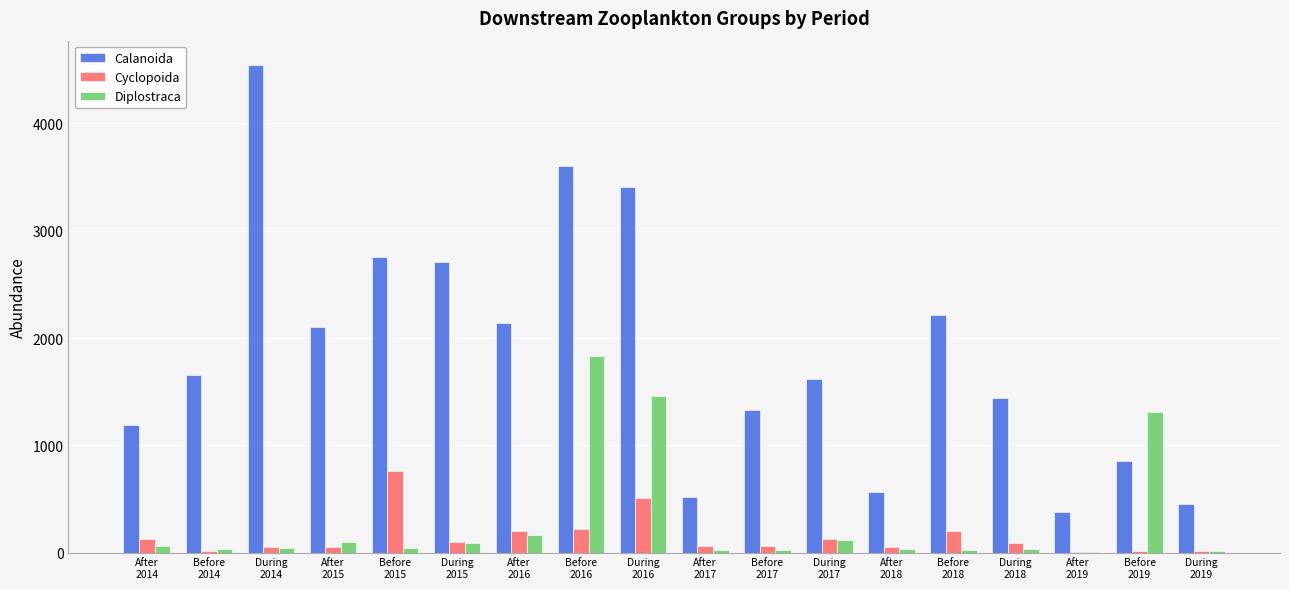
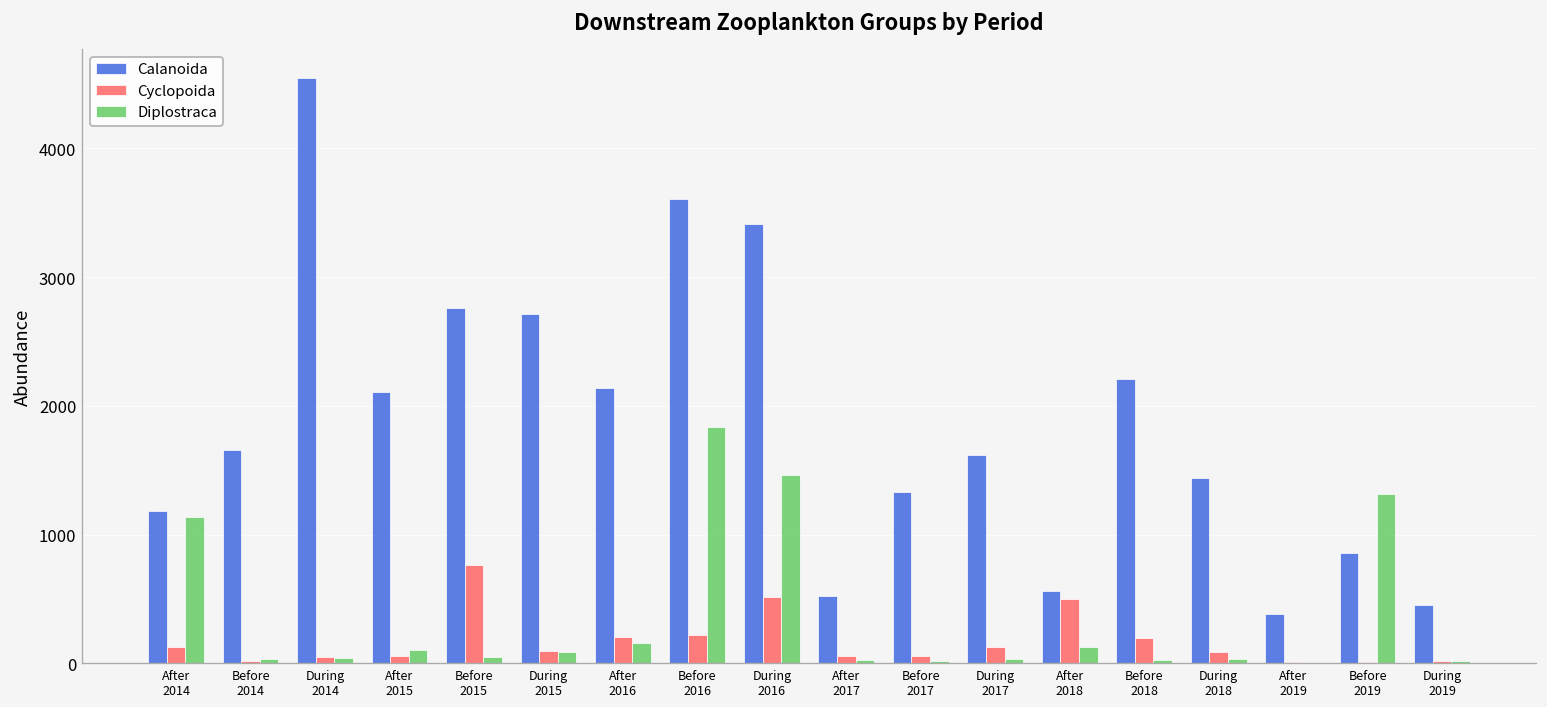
Diplostraca, After 2014: 60 -> 1130
Diplostraca, During 2017: 120 -> 30
Cyclopoida, After 2018: 60 -> 500
Diplostraca, After 2018: 30 -> 130
